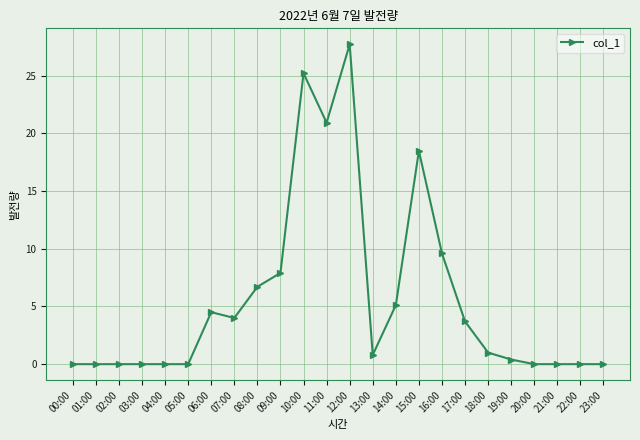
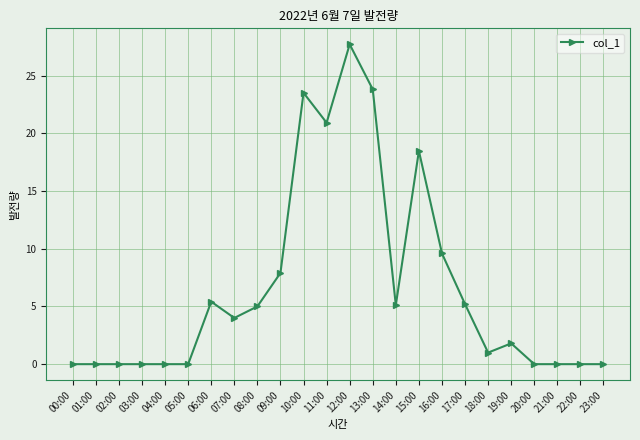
06:00: 4.5 -> 5.4
08:00: 6.7 -> 5.0
10:00: 25.2 -> 23.5
13:00: 0.8 -> 23.8
17:00: 3.7 -> 5.2
19:00: 0.4 -> 1.8
